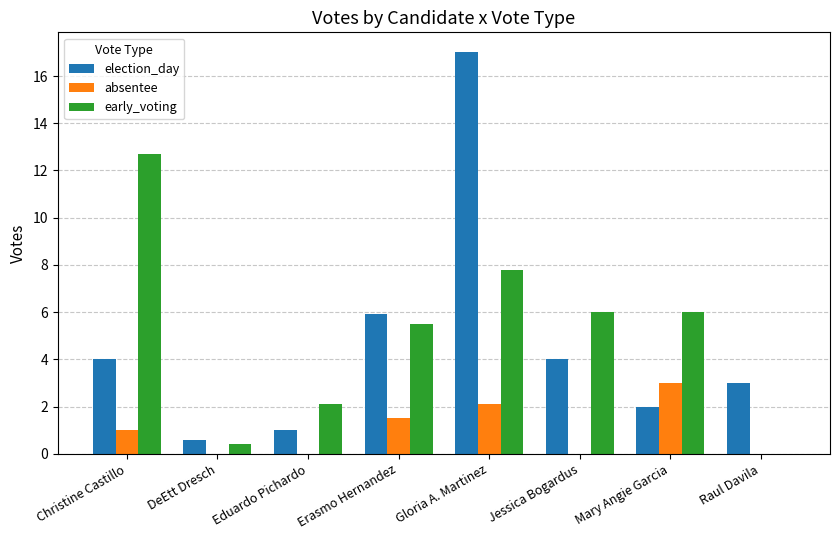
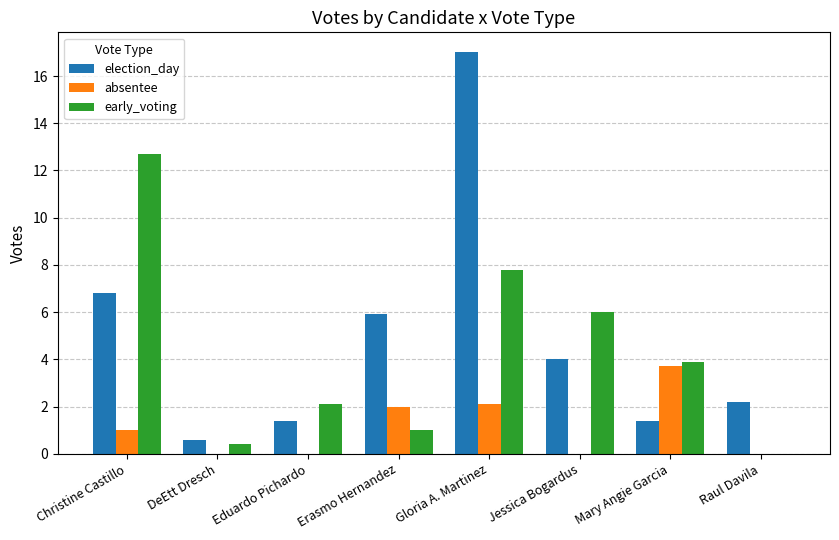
election_day, Christine Castillo: 4.0 -> 6.8
election_day, Eduardo Pichardo: 1.0 -> 1.4
absentee, Erasmo Hernandez: 1.5 -> 2.0
early_voting, Erasmo Hernandez: 5.5 -> 1.0
election_day, Mary Angie Garcia: 2.0 -> 1.4
absentee, Mary Angie Garcia: 3.0 -> 3.7
early_voting, Mary Angie Garcia: 6.0 -> 3.9
election_day, Raul Davila: 3.0 -> 2.2
